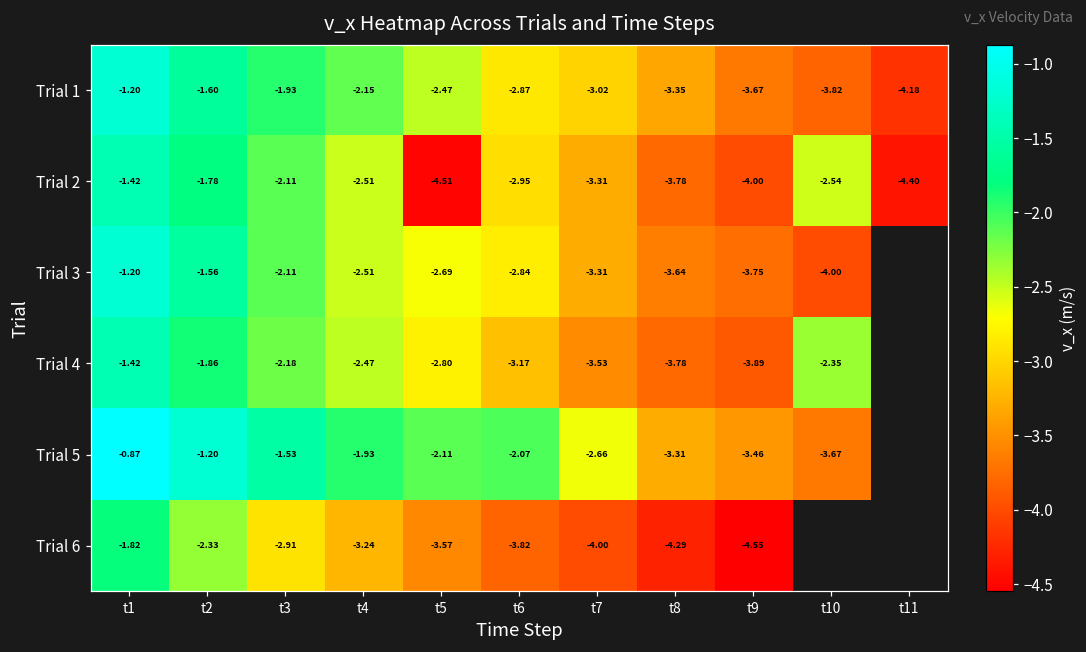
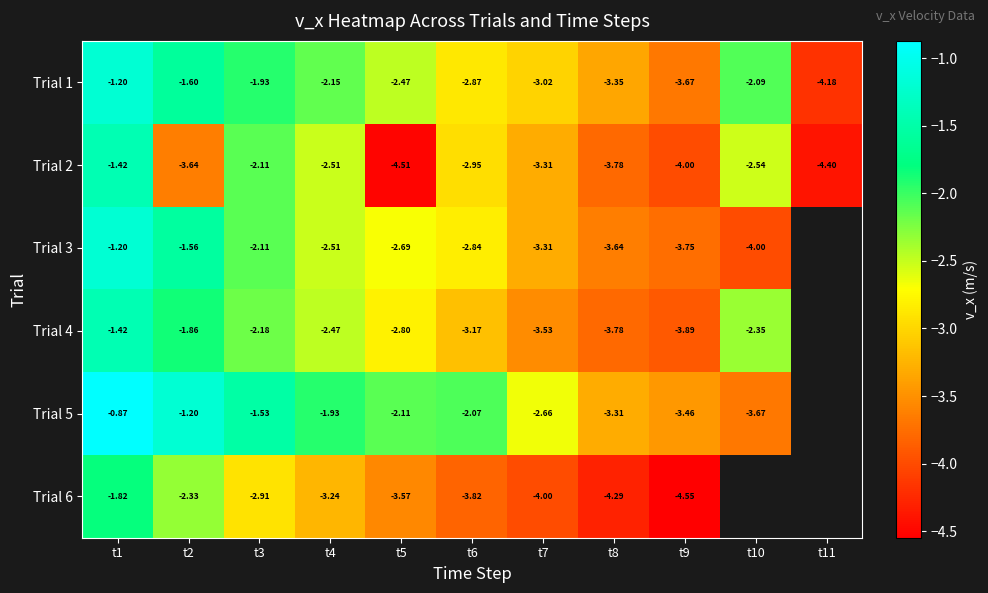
Trial 1, t10: -3.82 -> -2.09
Trial 2, t2: -1.78 -> -3.64
